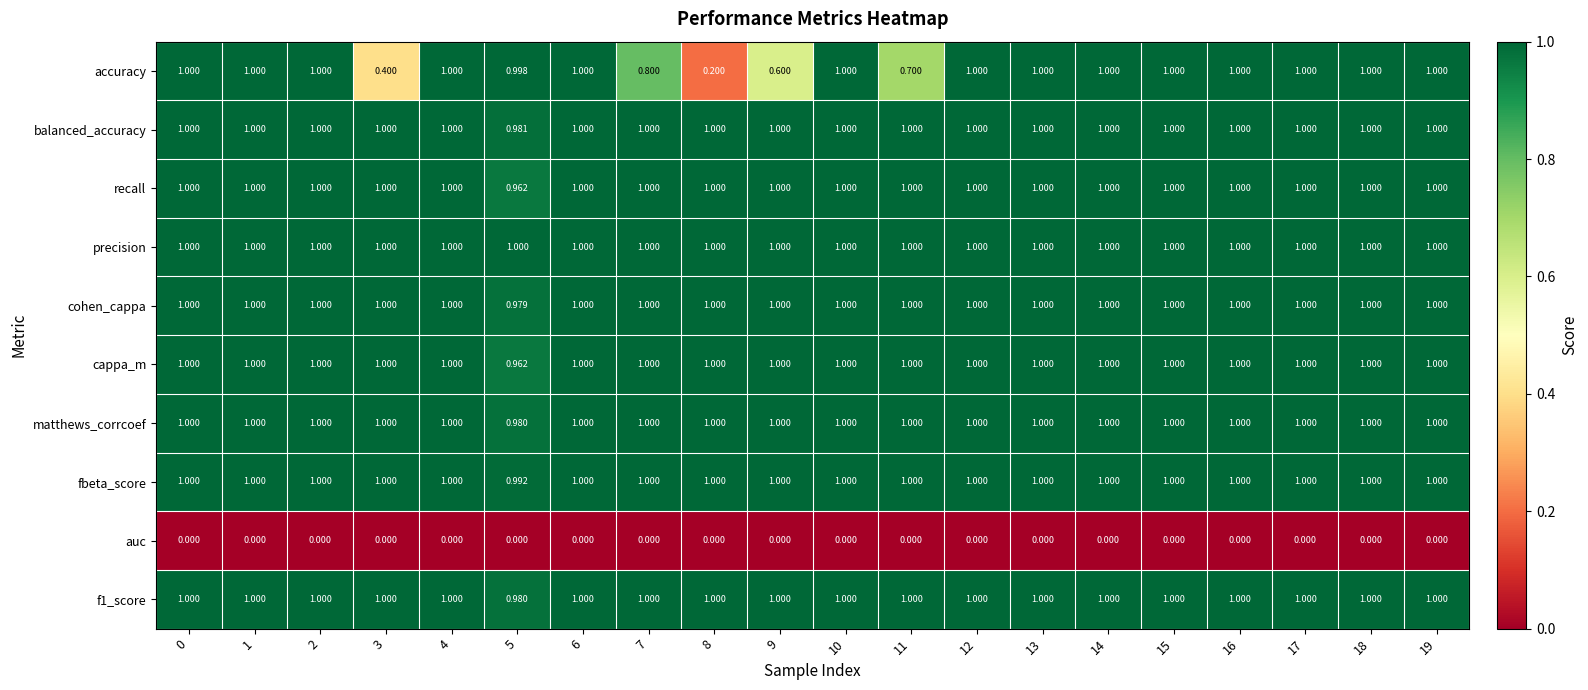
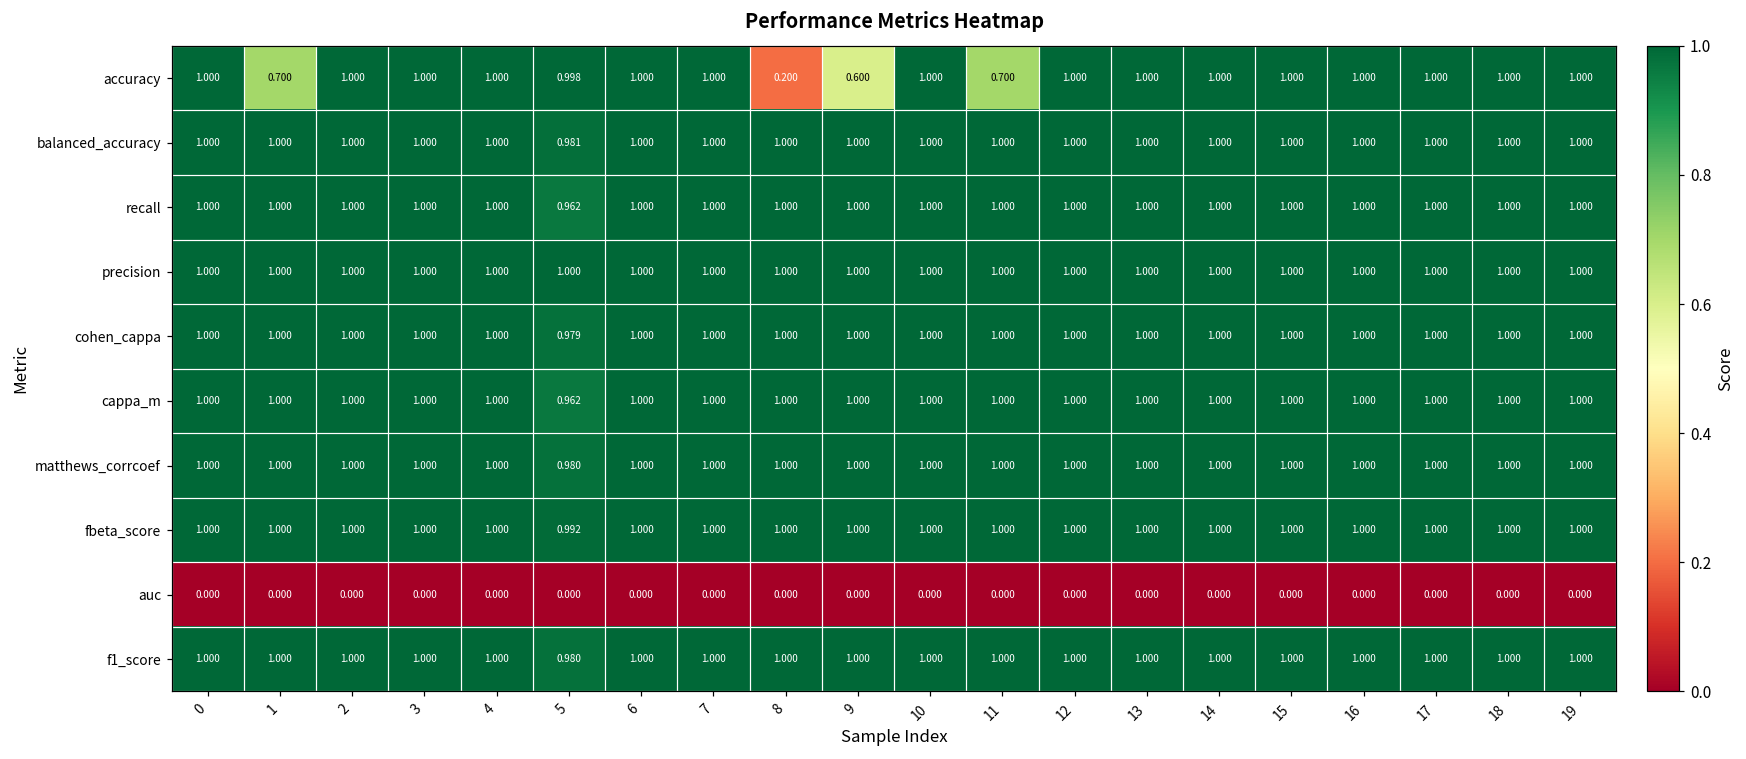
accuracy, 1: 1.000 -> 0.700
accuracy, 3: 0.400 -> 1.000
accuracy, 7: 0.800 -> 1.000
